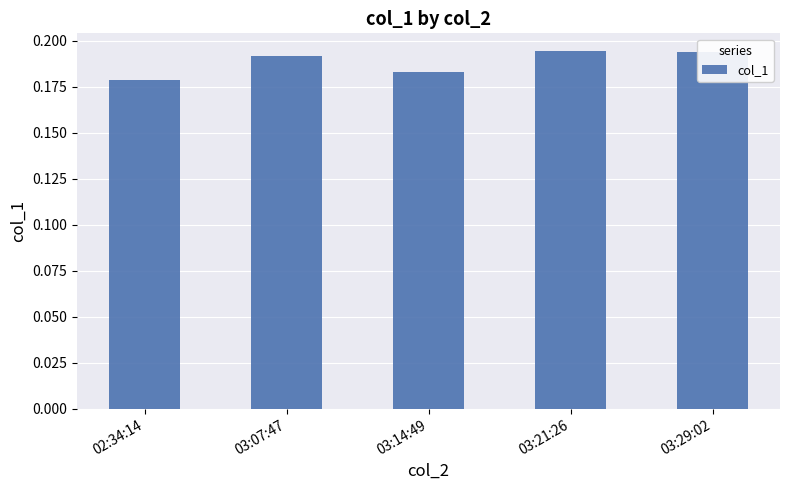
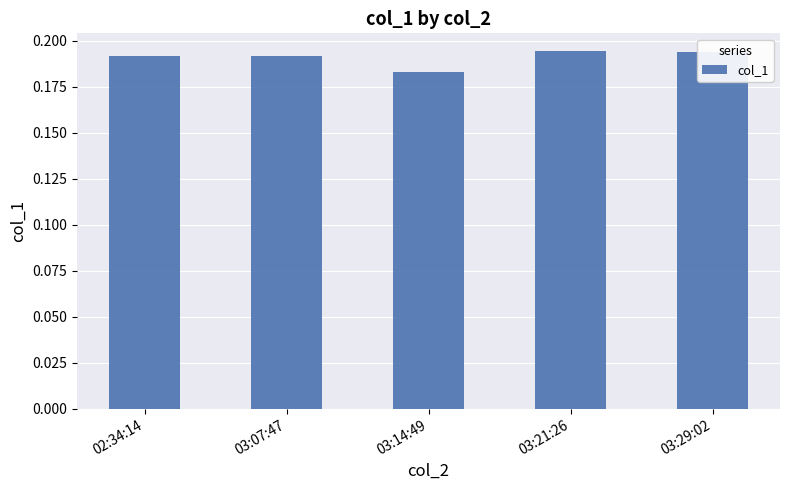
02:34:14: 0.179 -> 0.192
